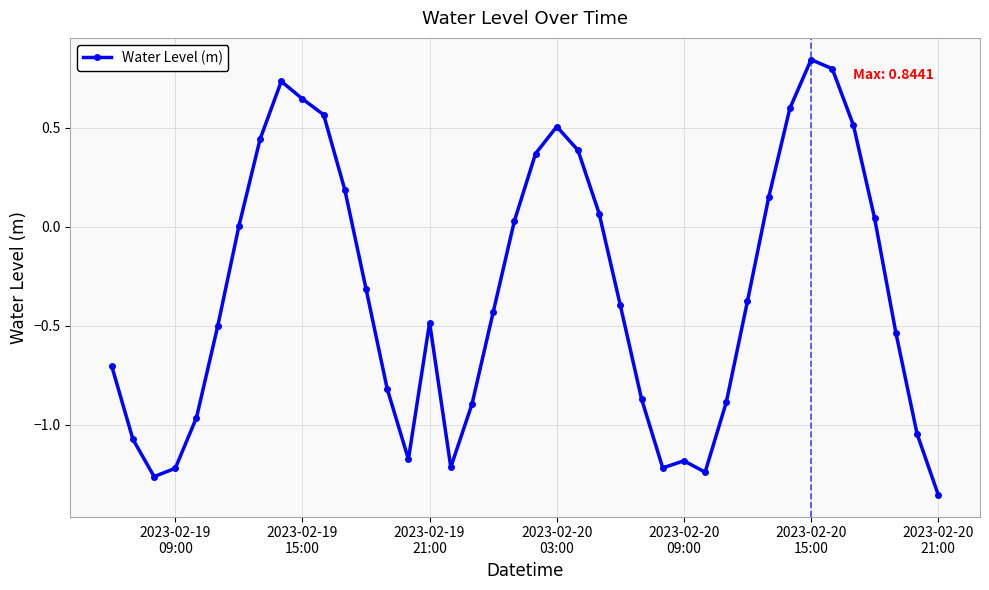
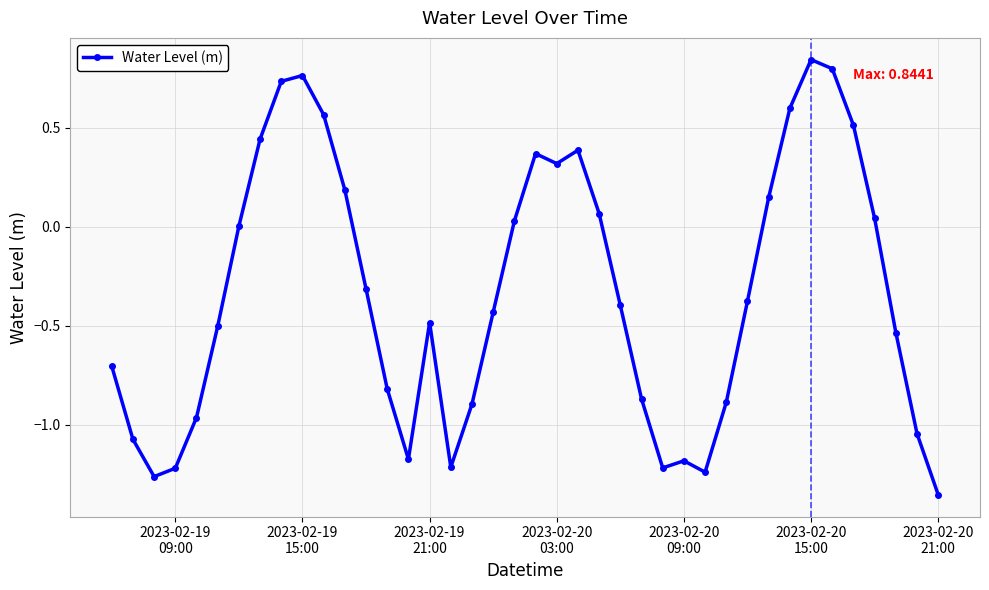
2023-02-19 15:00: 0.65 -> 0.76
2023-02-20 03:00: 0.51 -> 0.32
